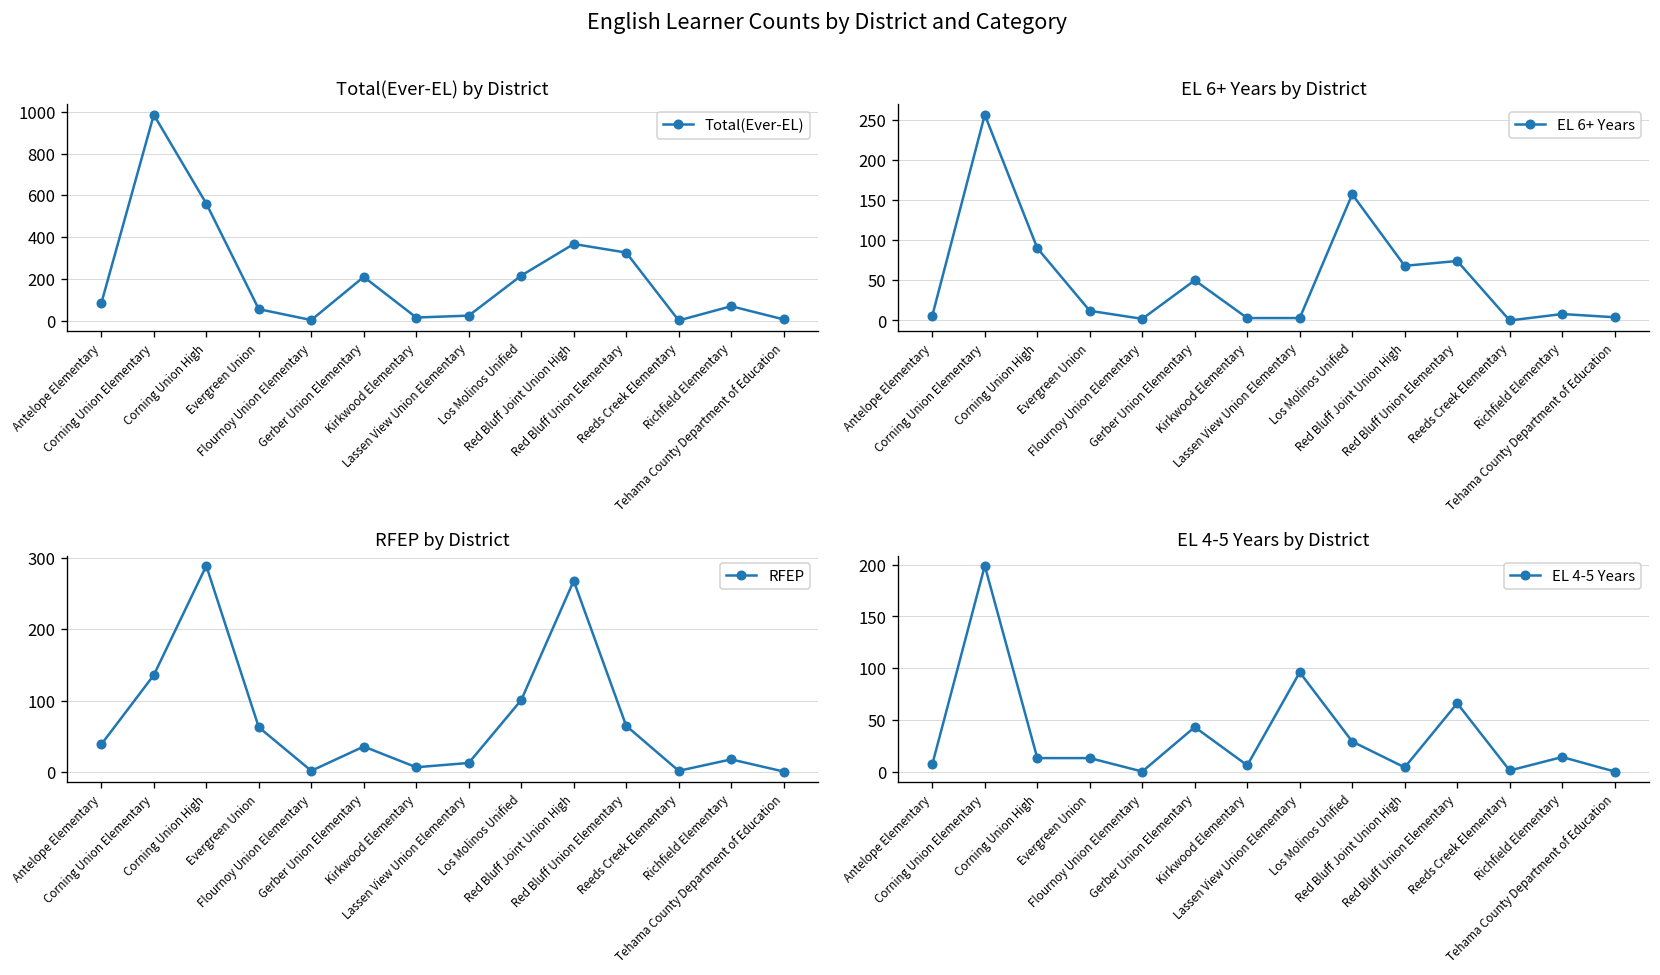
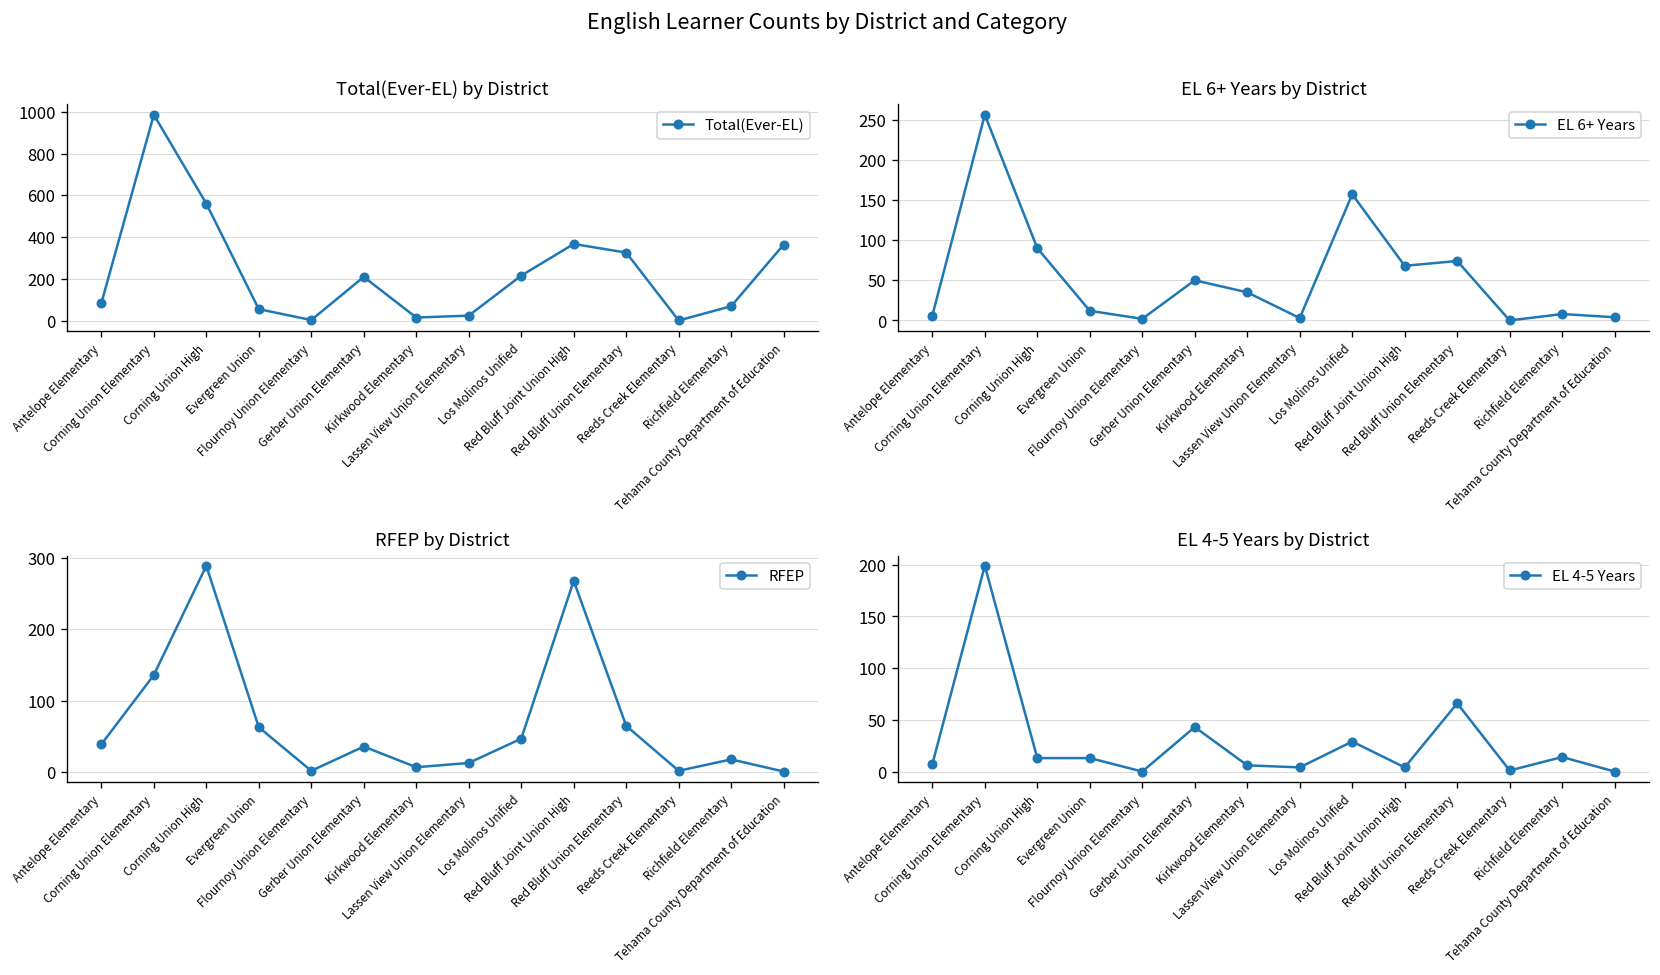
Total(Ever-EL) by District, Tehama County Department of Education: 10 -> 370
EL 6+ Years by District, Kirkwood Elementary: 0 -> 40
RFEP by District, Los Molinos Unified: 100 -> 50
EL 4-5 Years by District, Lassen View Union Elementary: 100 -> 0
